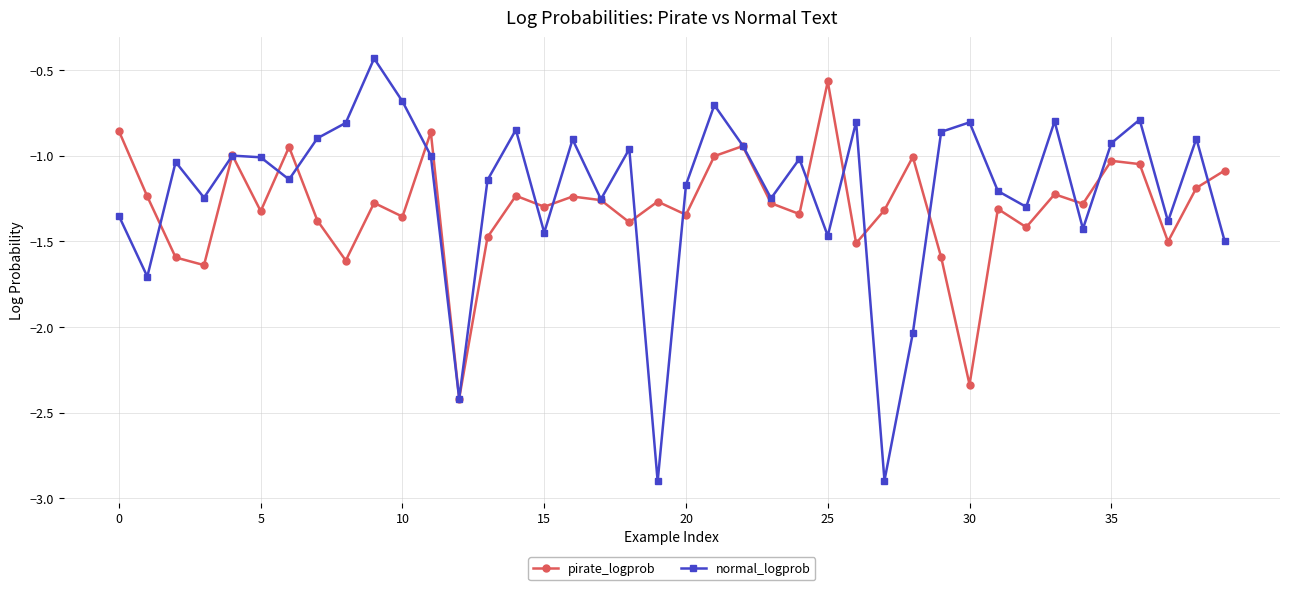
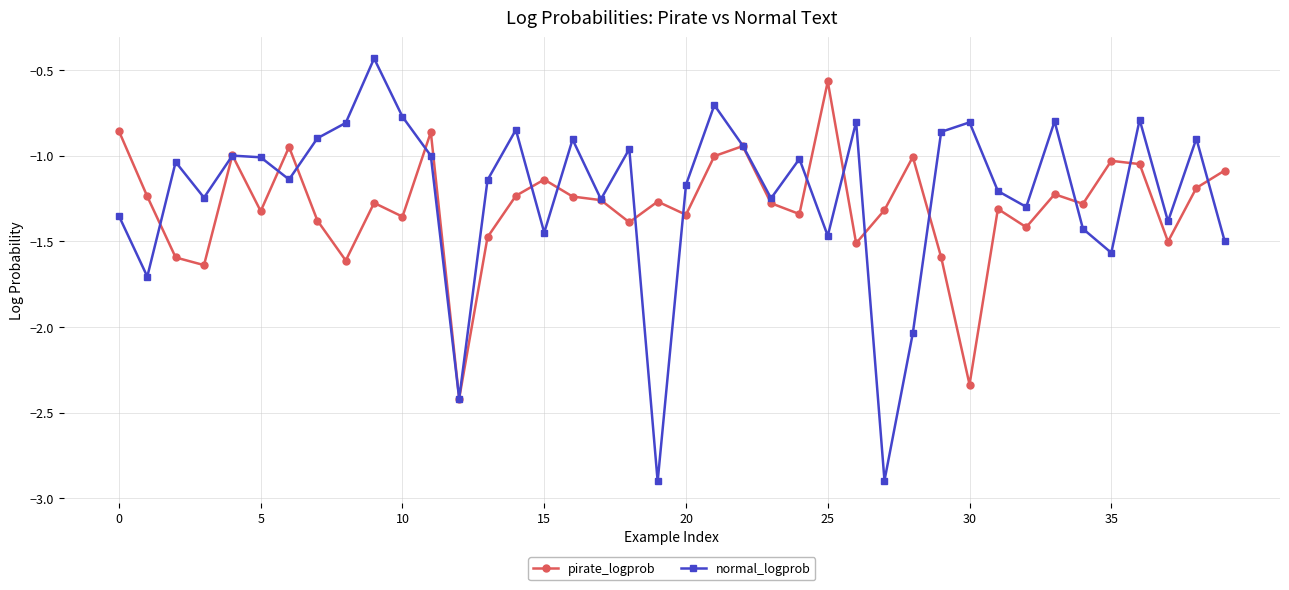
normal_logprob, 10: -0.68 -> -0.77
pirate_logprob, 15: -1.30 -> -1.14
normal_logprob, 35: -0.93 -> -1.57
